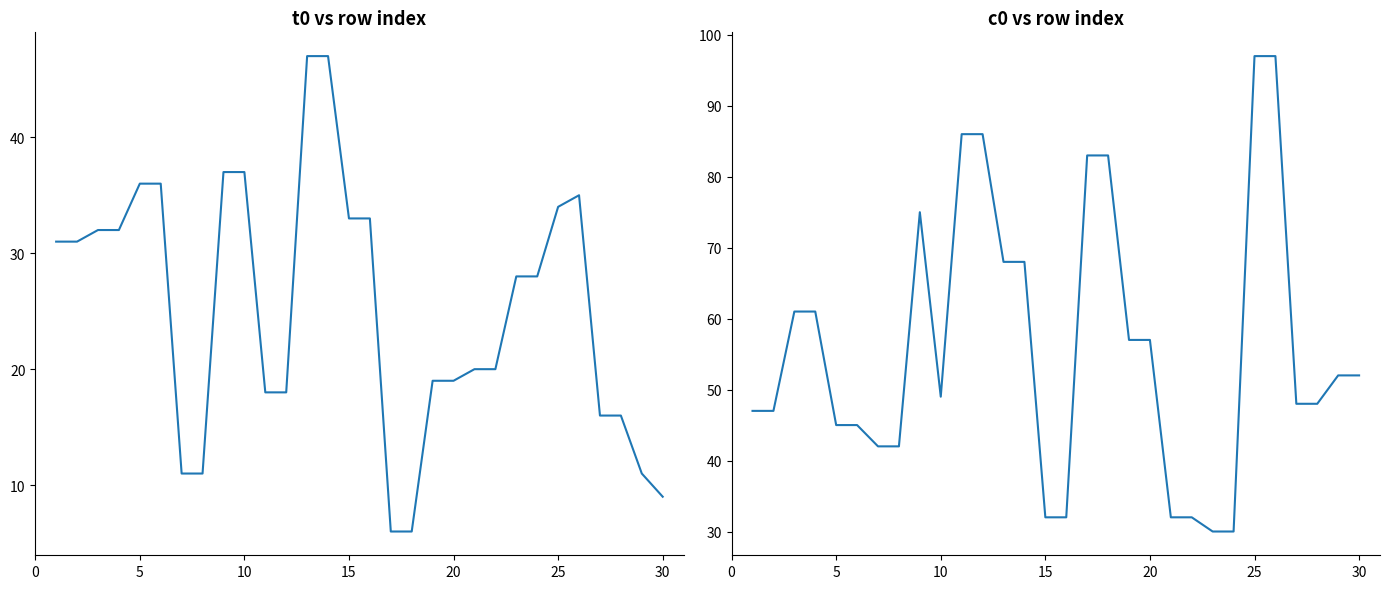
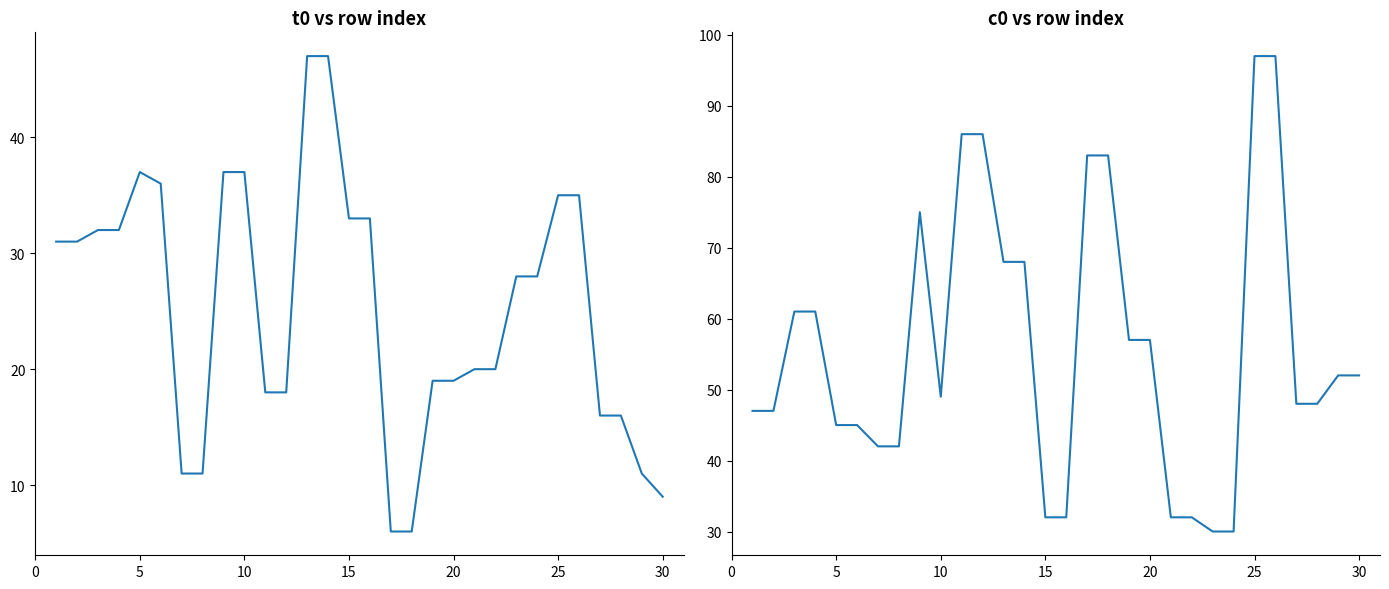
t0 vs row index, 5: 36 -> 37
t0 vs row index, 25: 34 -> 35
